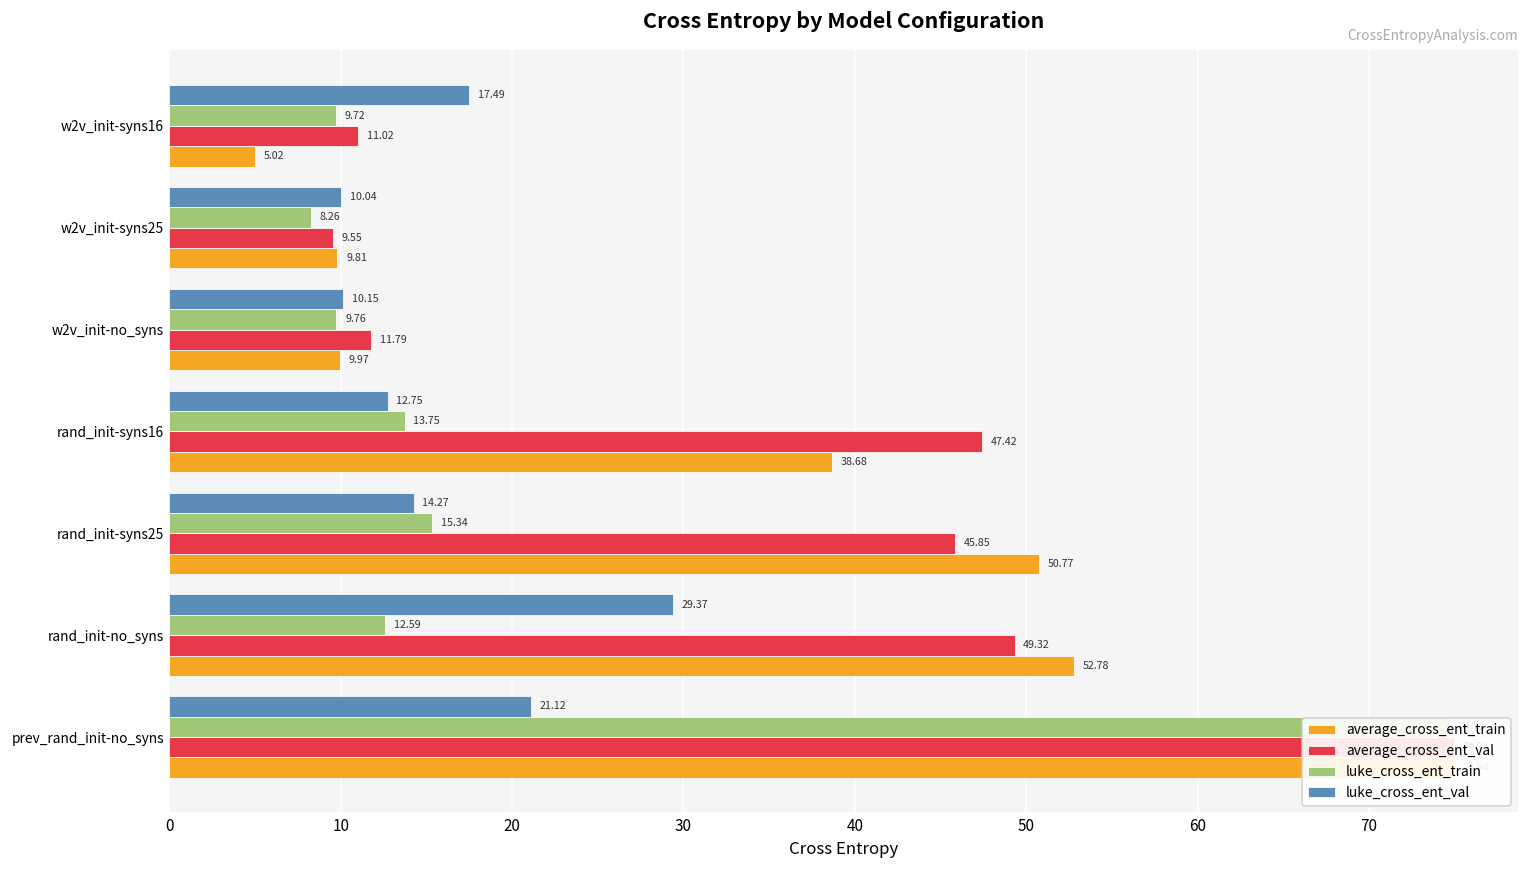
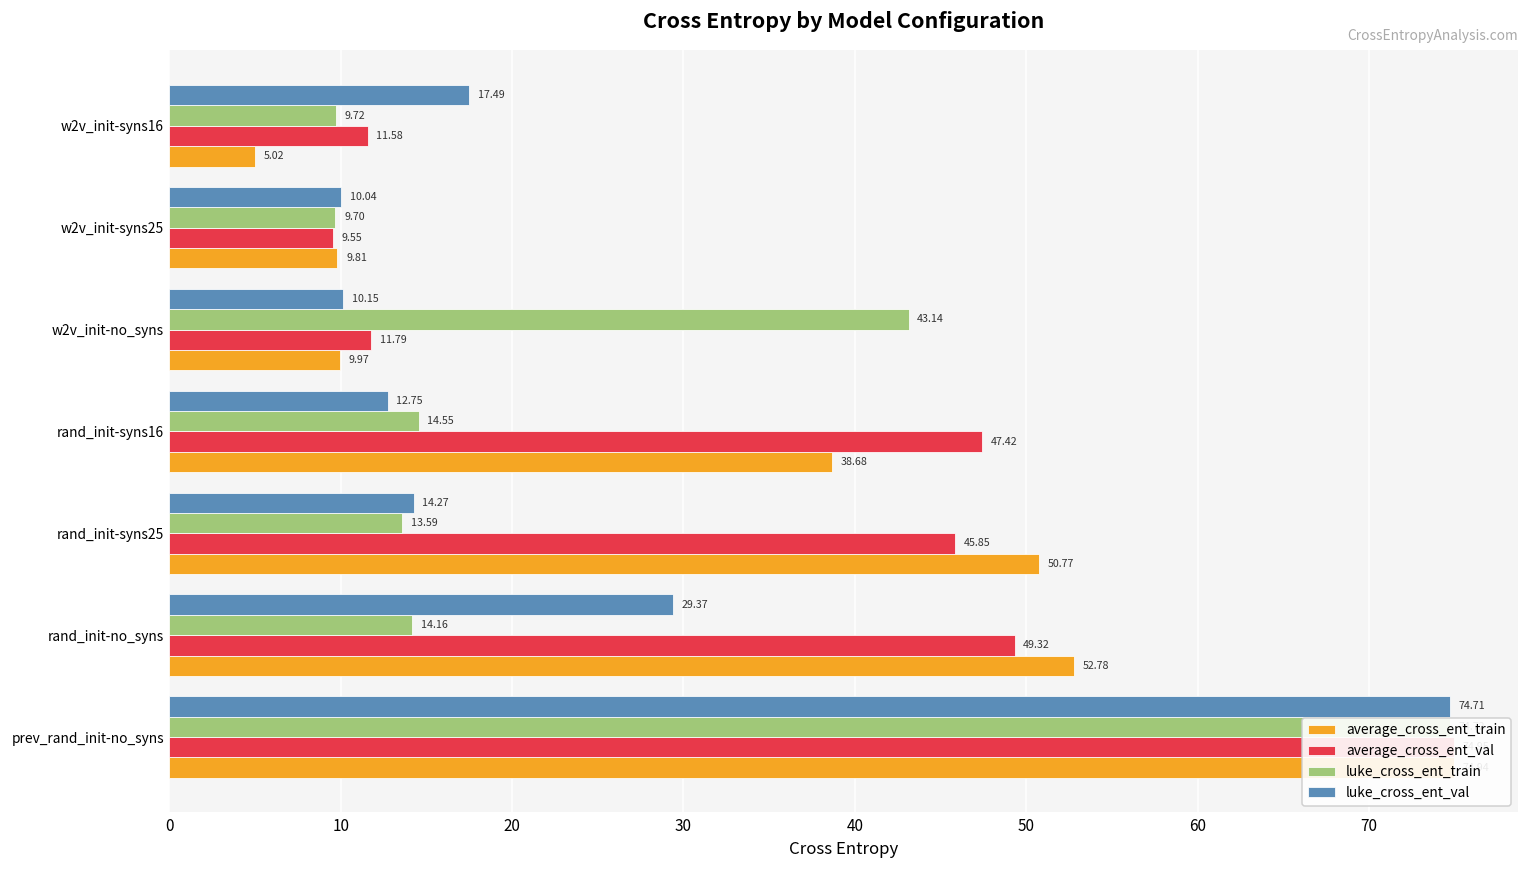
average_cross_ent_val, w2v_init-syns16: 11.02 -> 11.58
luke_cross_ent_train, w2v_init-syns25: 8.26 -> 9.70
luke_cross_ent_train, w2v_init-no_syns: 9.76 -> 43.14
luke_cross_ent_train, rand_init-syns16: 13.75 -> 14.55
luke_cross_ent_train, rand_init-syns25: 15.34 -> 13.59
luke_cross_ent_train, rand_init-no_syns: 12.59 -> 14.16
luke_cross_ent_val, prev_rand_init-no_syns: 21.12 -> 74.71
